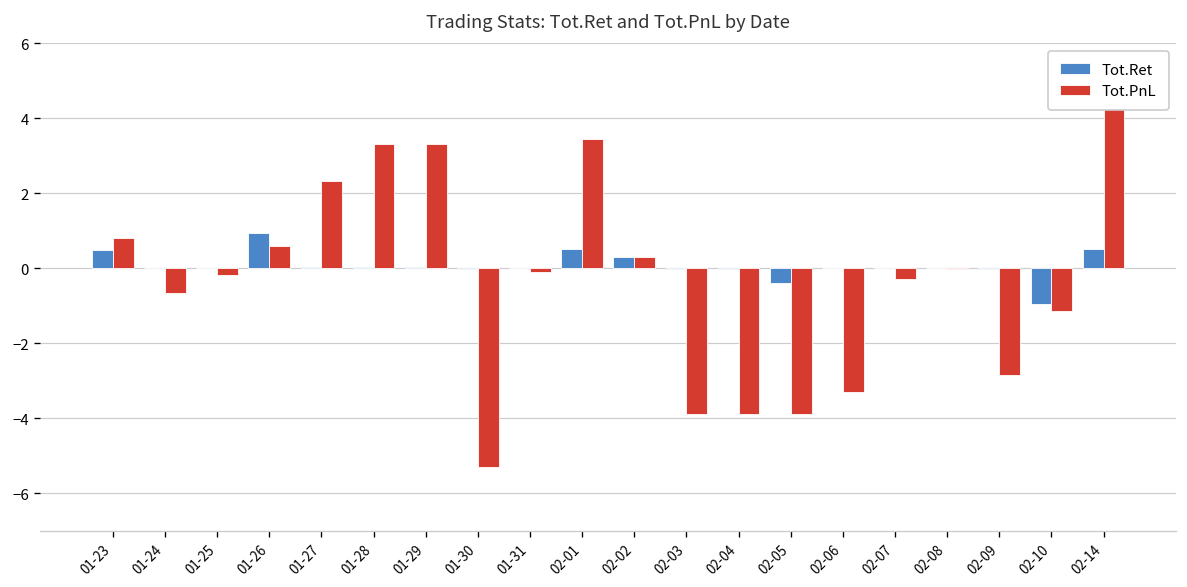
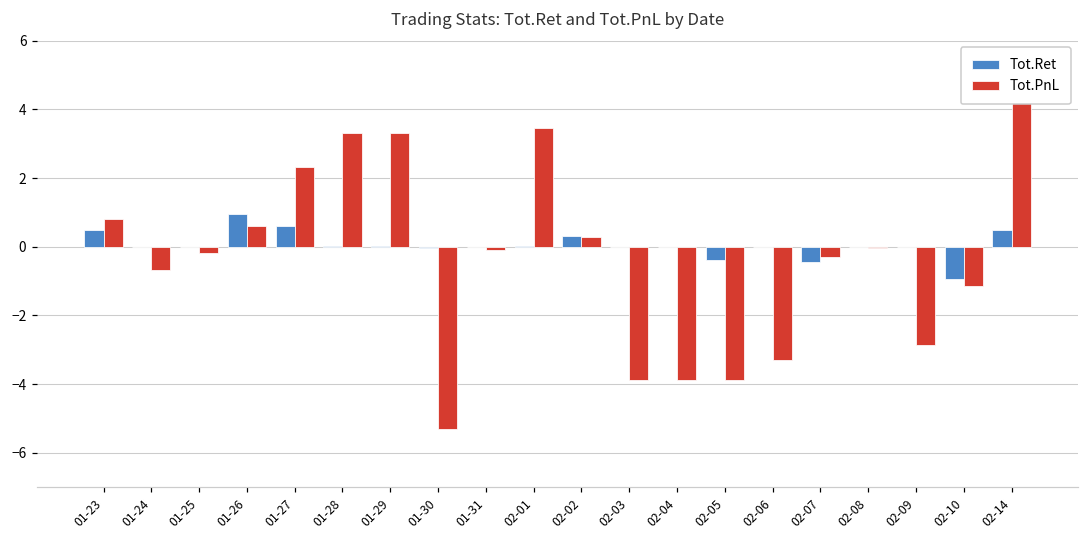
Tot.Ret, 01-27: 0.0 -> 0.6
Tot.Ret, 02-01: 0.5 -> 0.0
Tot.Ret, 02-07: 0.0 -> -0.4
